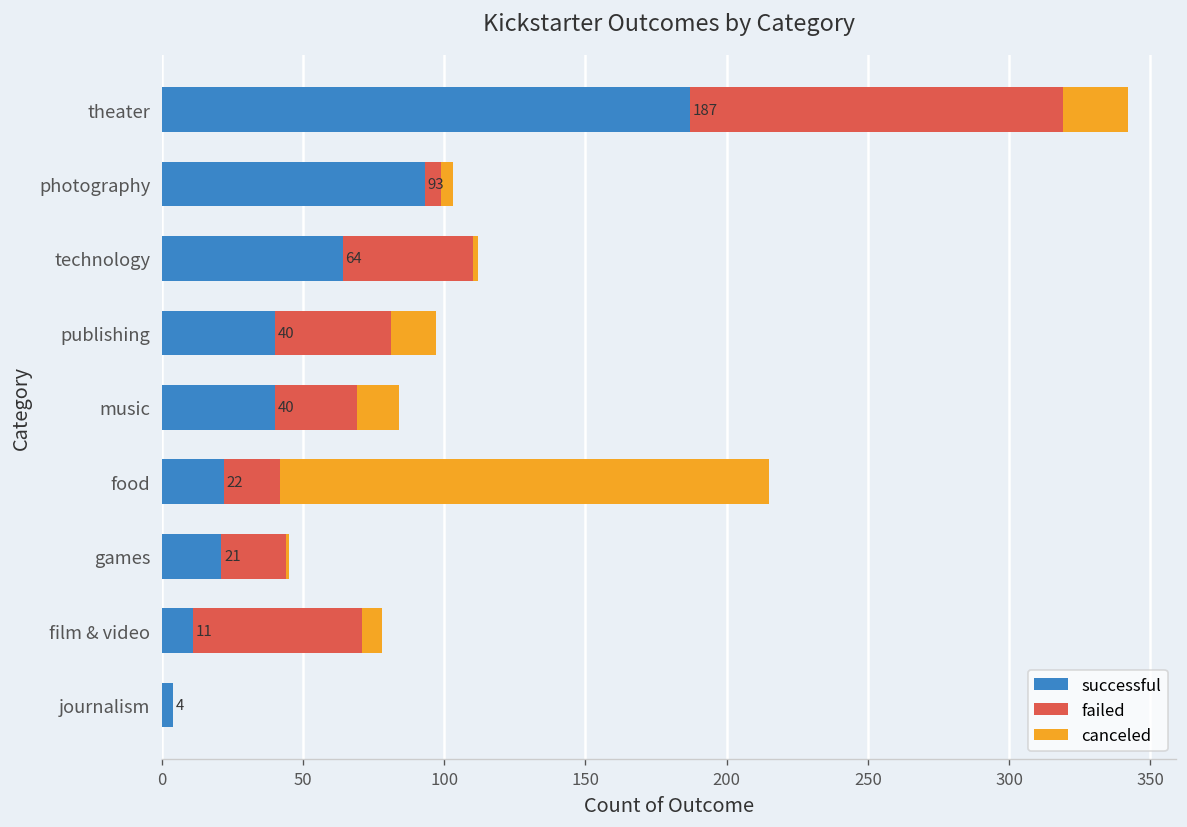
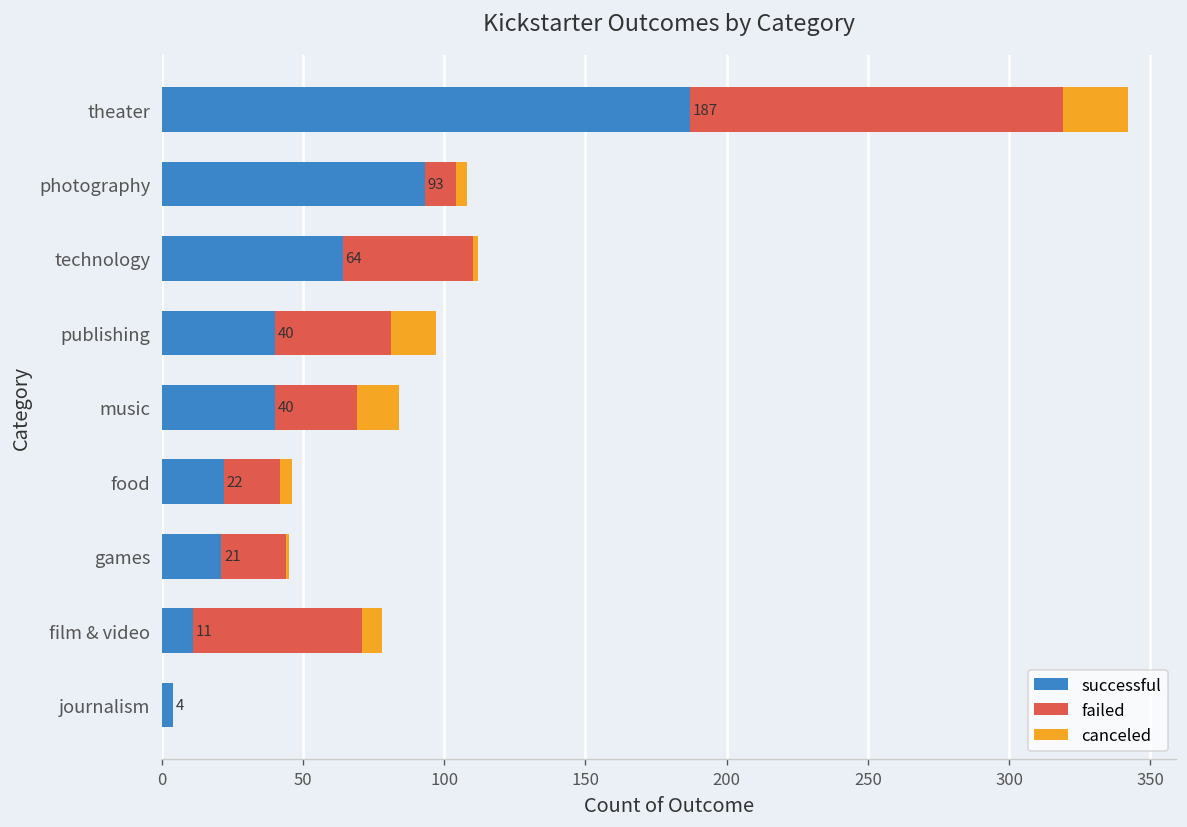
failed, photography: 6 -> 11
canceled, food: 173 -> 4
